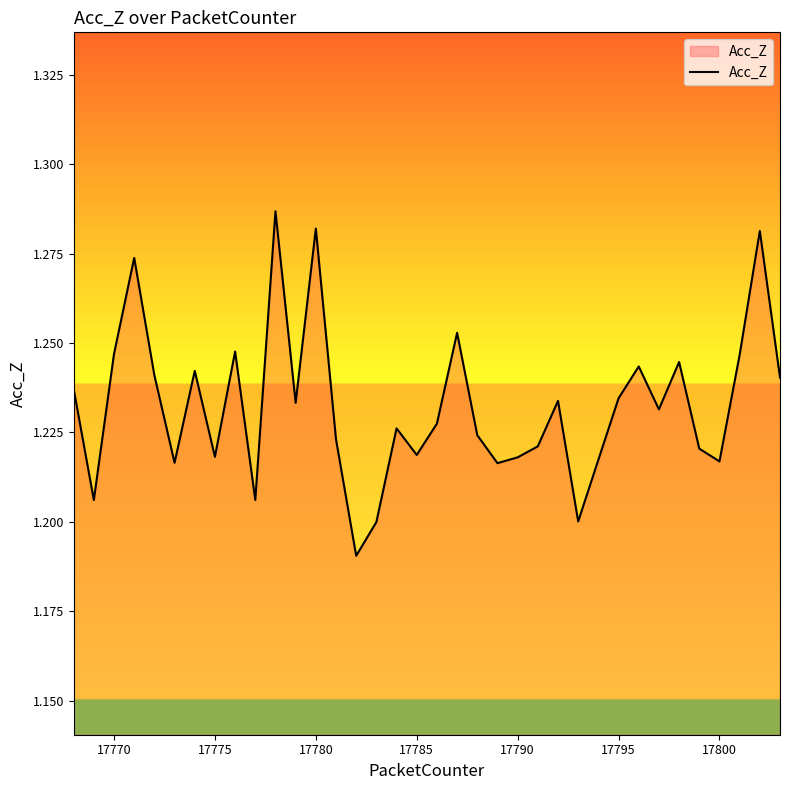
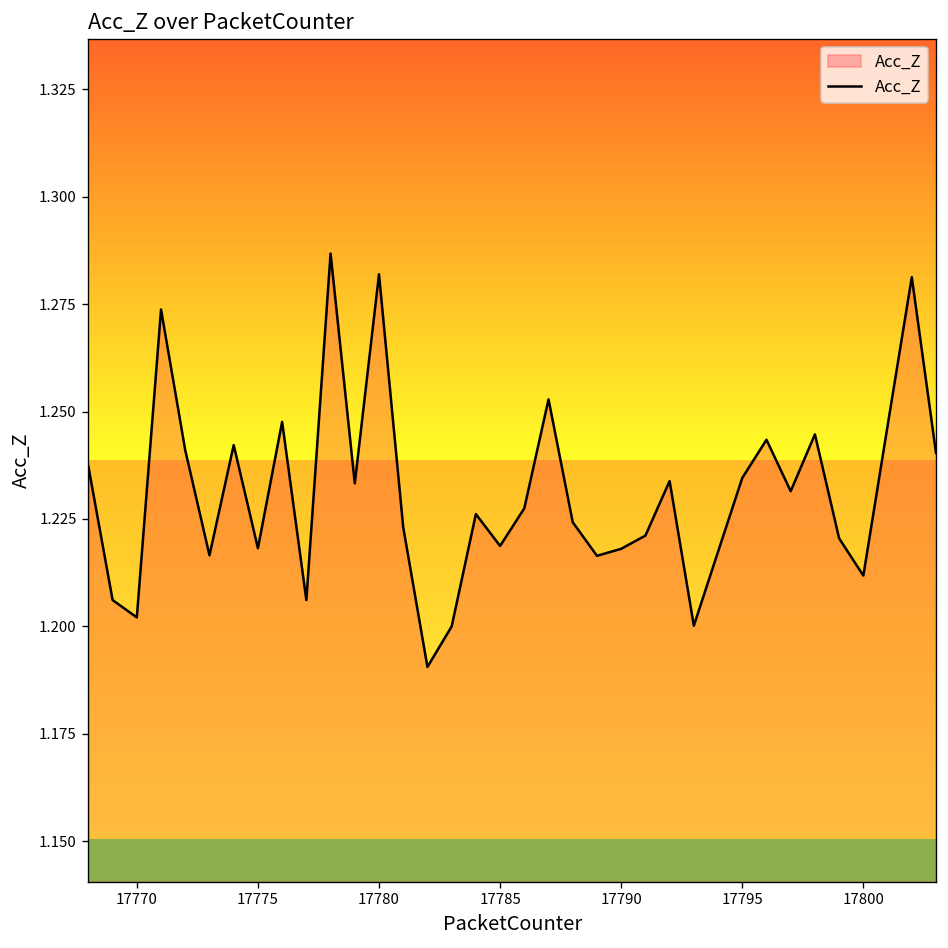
17770: 1.247 -> 1.202
17800: 1.217 -> 1.212
